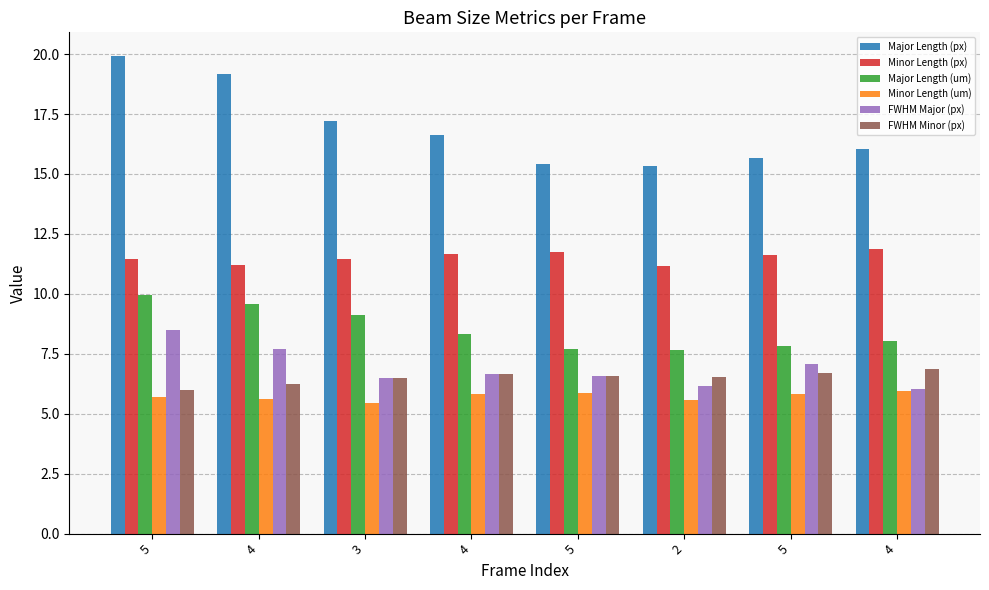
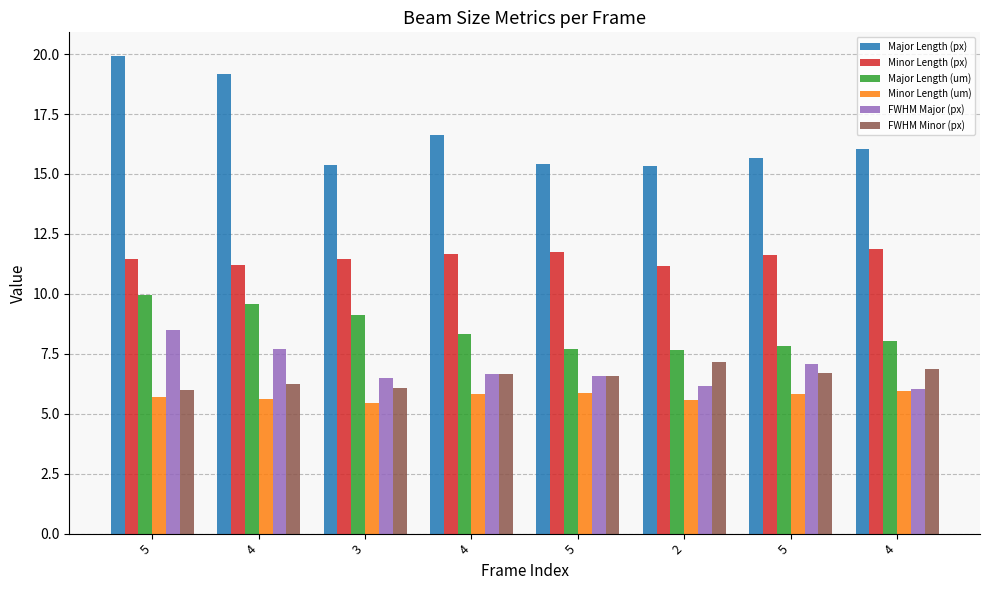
Major Length (px), 3: 17.2 -> 15.4
FWHM Minor (px), 3: 6.5 -> 6.1
FWHM Minor (px), 2: 6.5 -> 7.2
